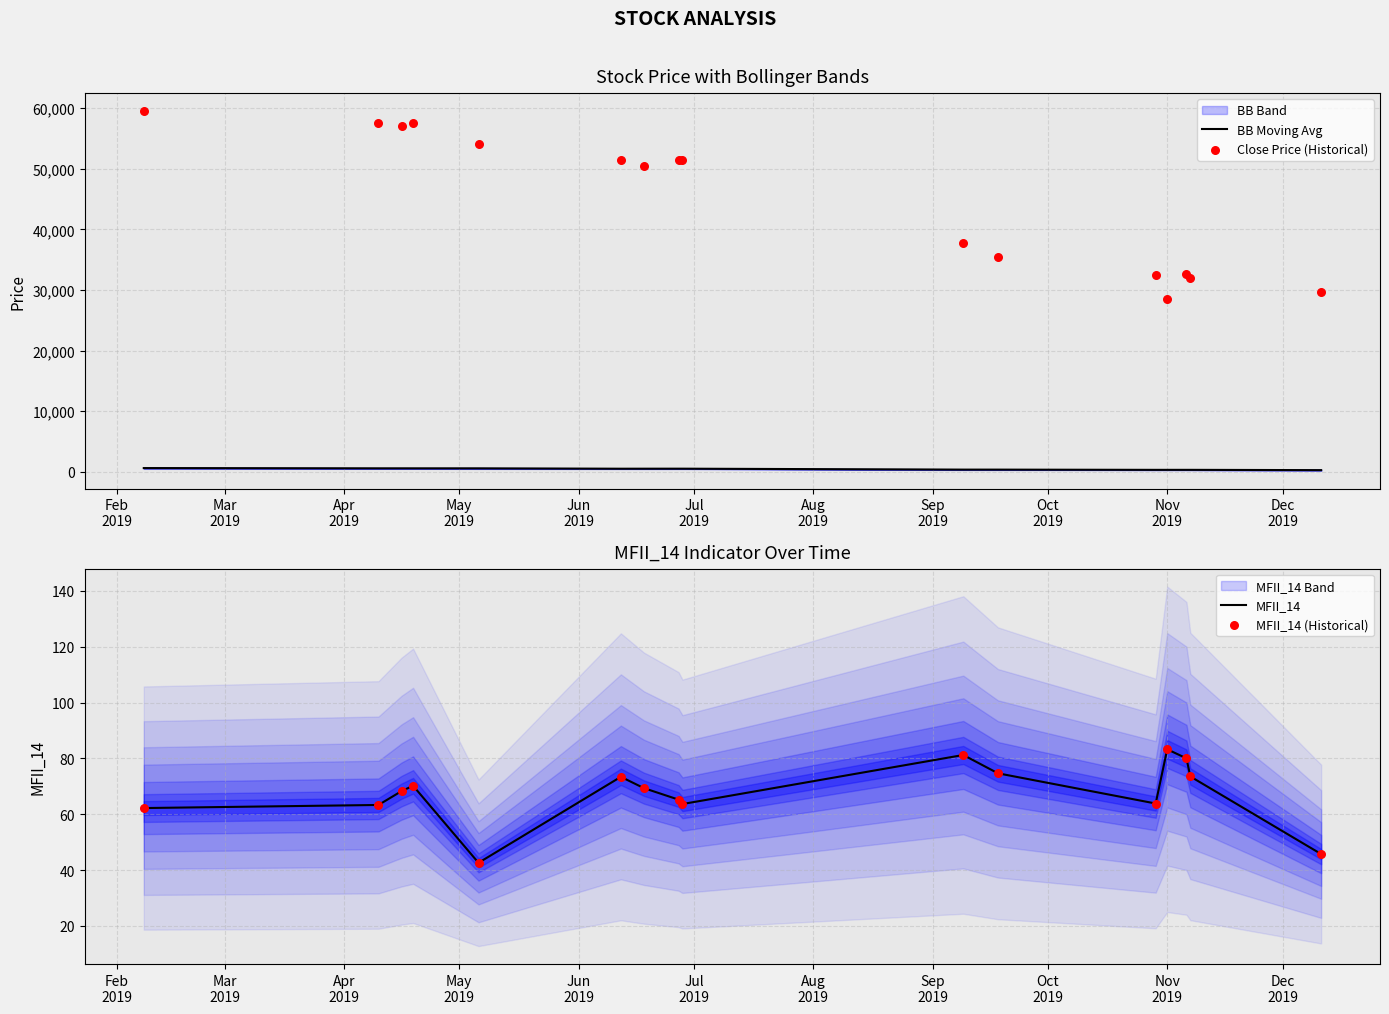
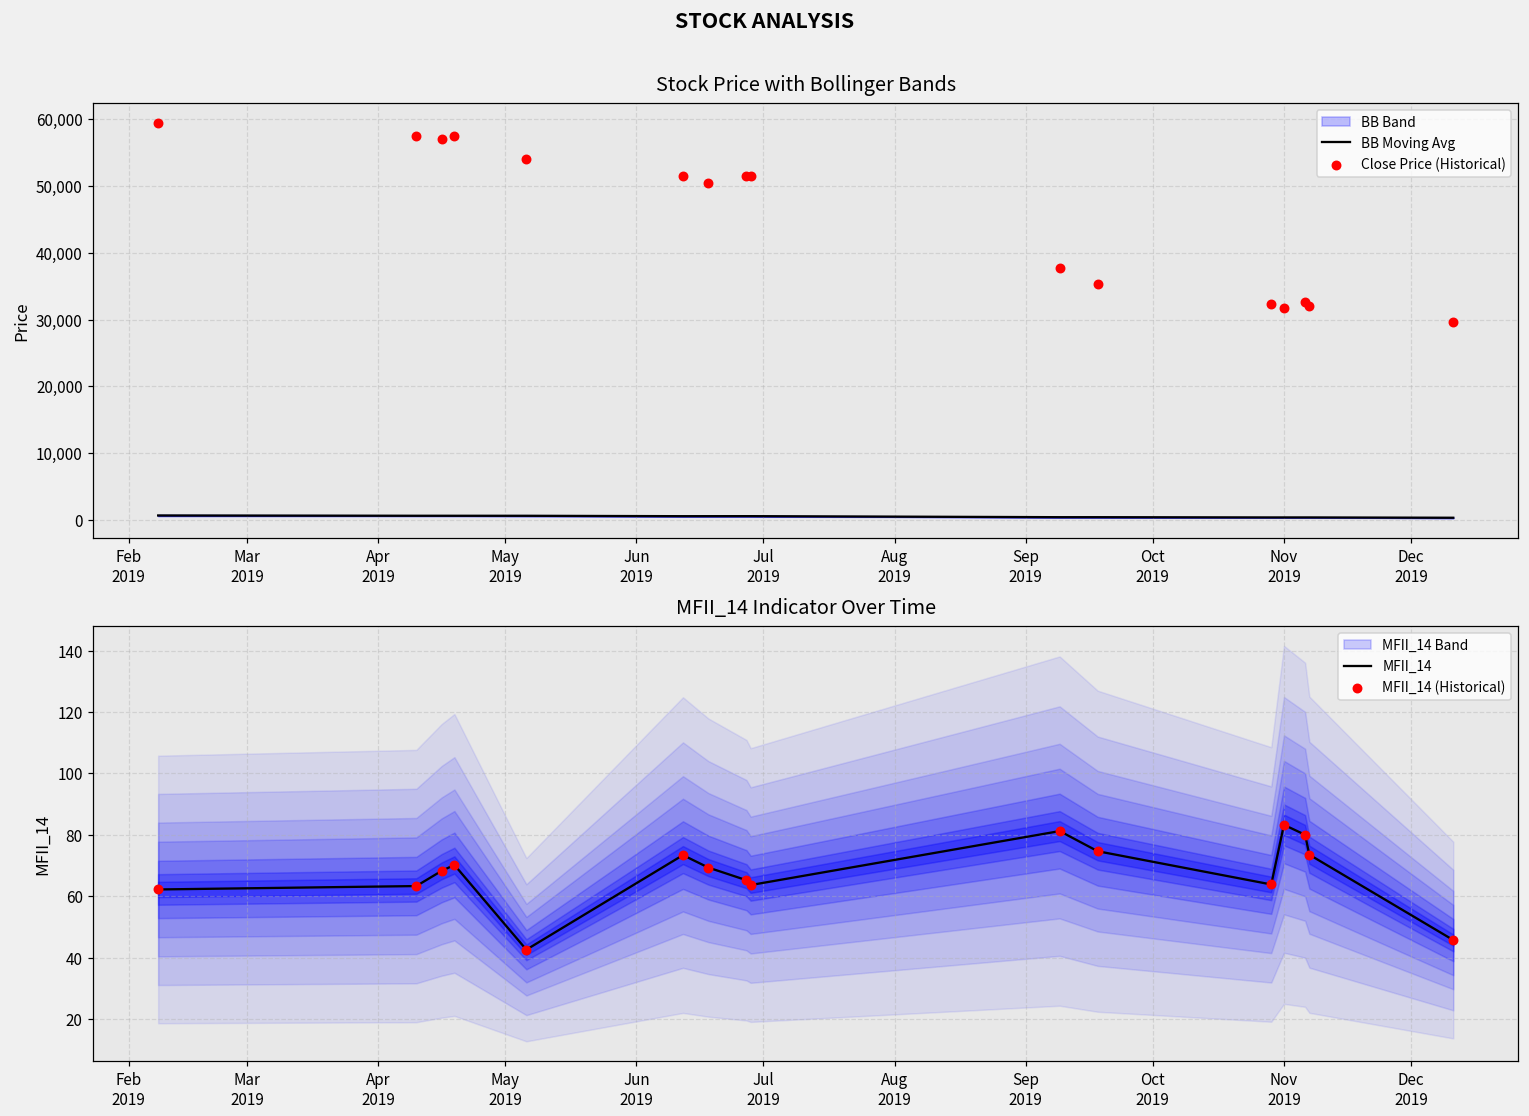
Stock Price with Bollinger Bands, Close Price (Historical), Nov 2019: 29,000 -> 32,000
